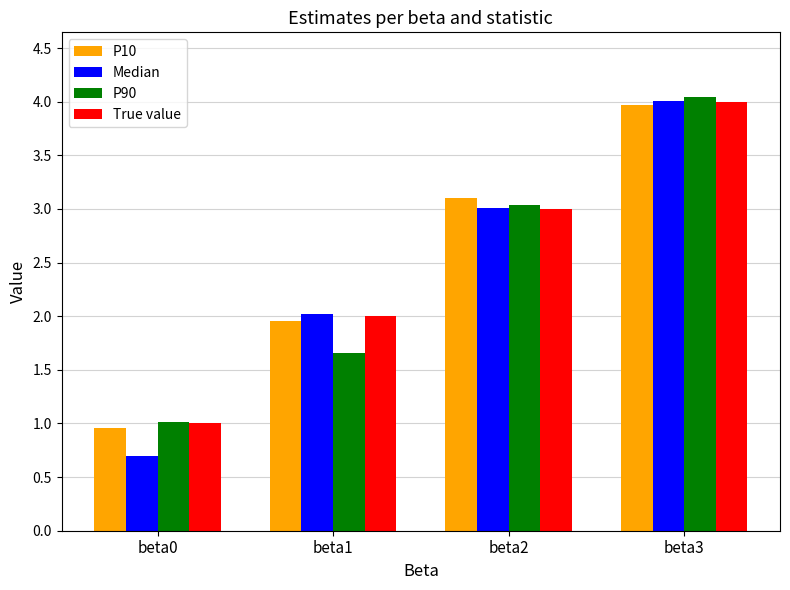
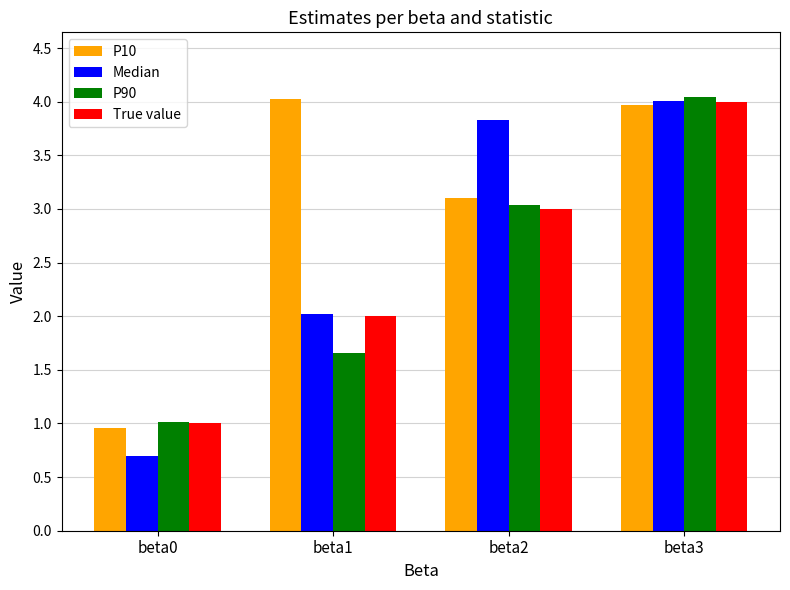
P10, beta1: 1.96 -> 4.03
Median, beta2: 3.01 -> 3.83
